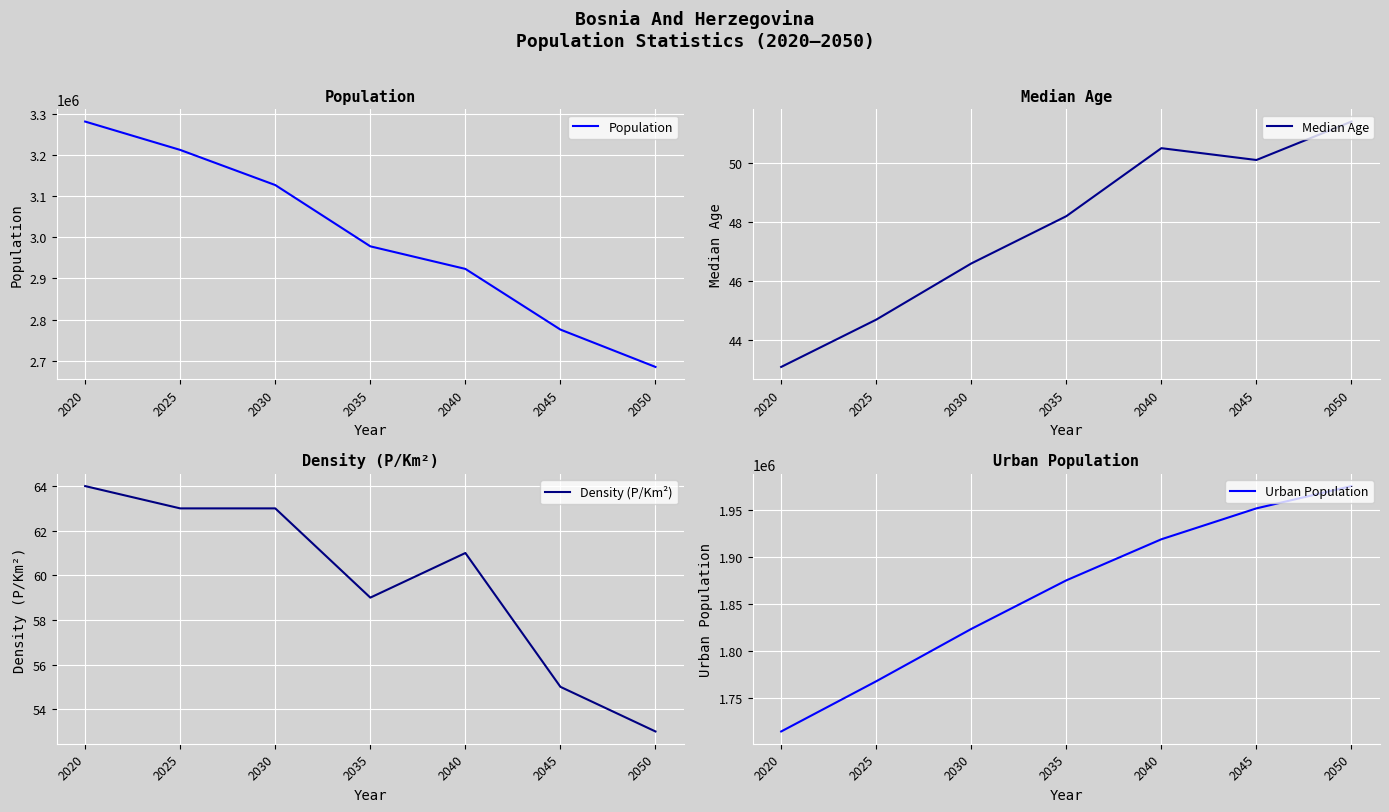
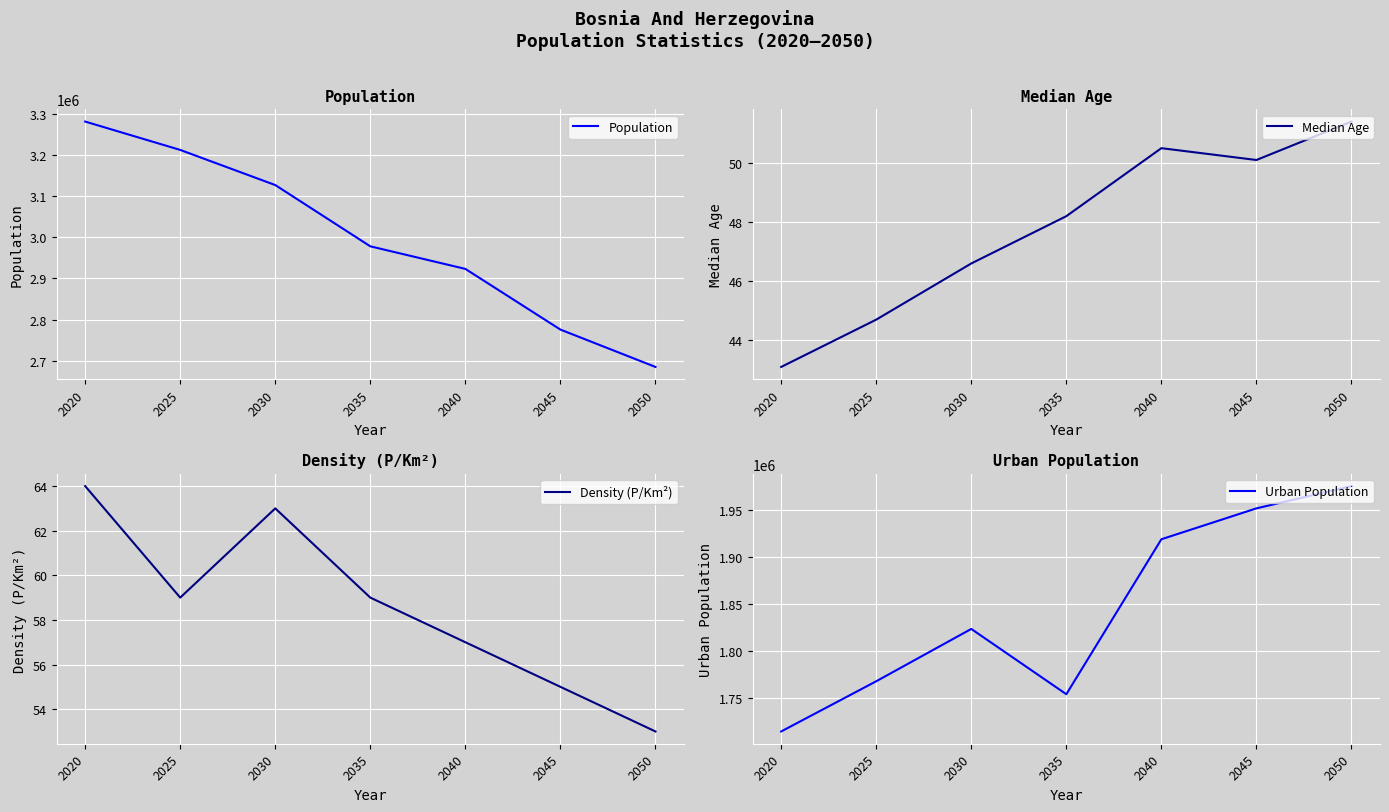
Density (P/Km²), 2025: 63 -> 59
Density (P/Km²), 2040: 61 -> 57
Urban Population, 2035: 1880000 -> 1750000
